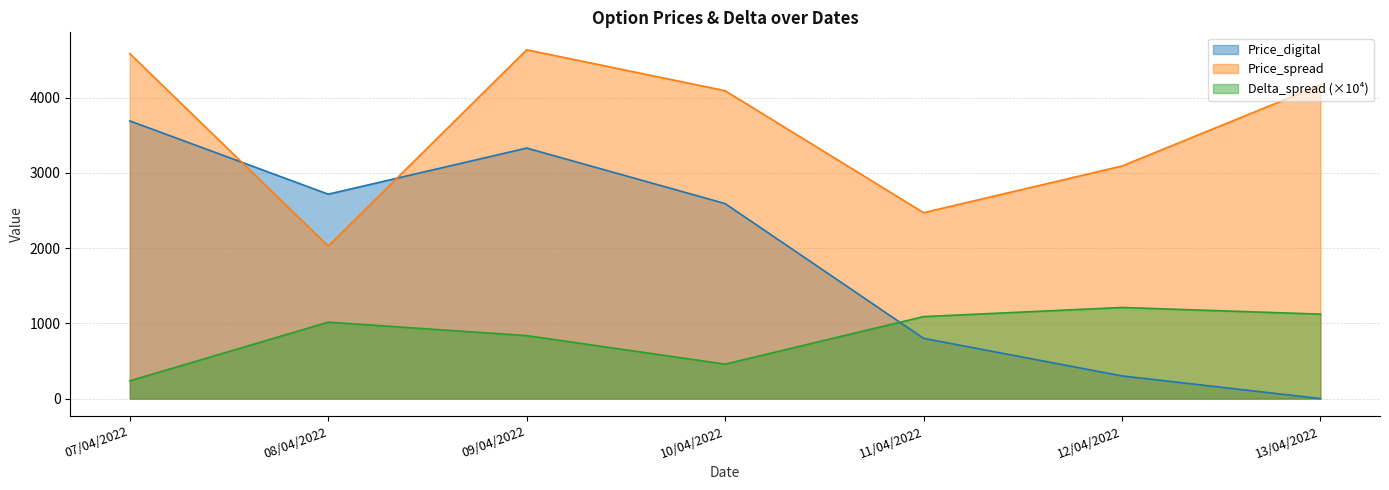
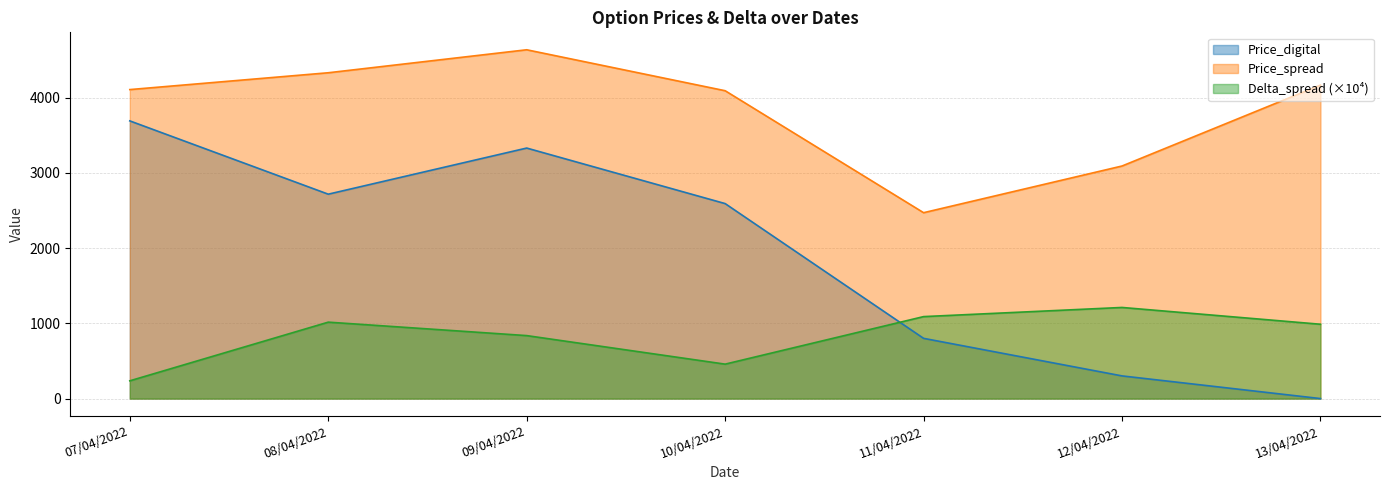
Price_spread, 07/04/2022: 4600 -> 4100
Price_spread, 08/04/2022: 2000 -> 4300
Delta_spread (×10⁴), 13/04/2022: 1100 -> 1000
